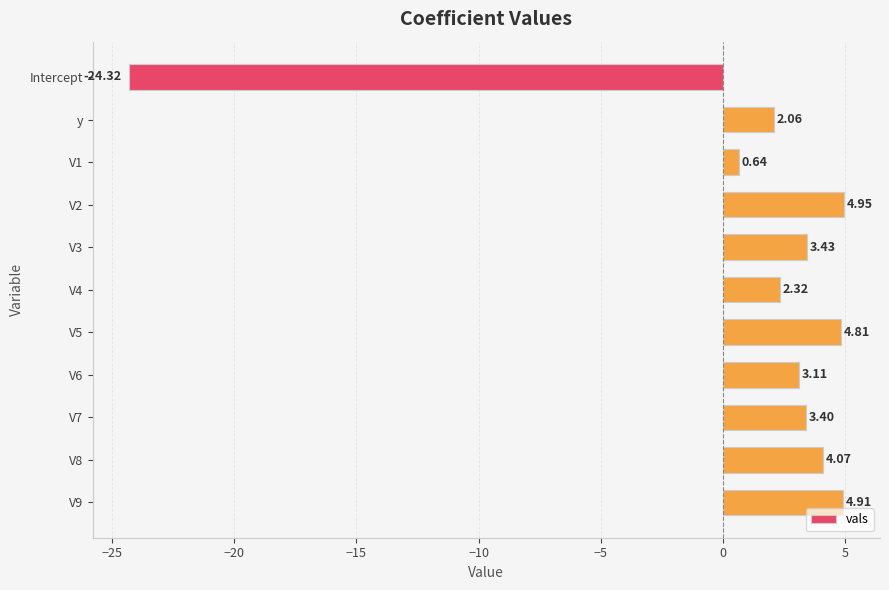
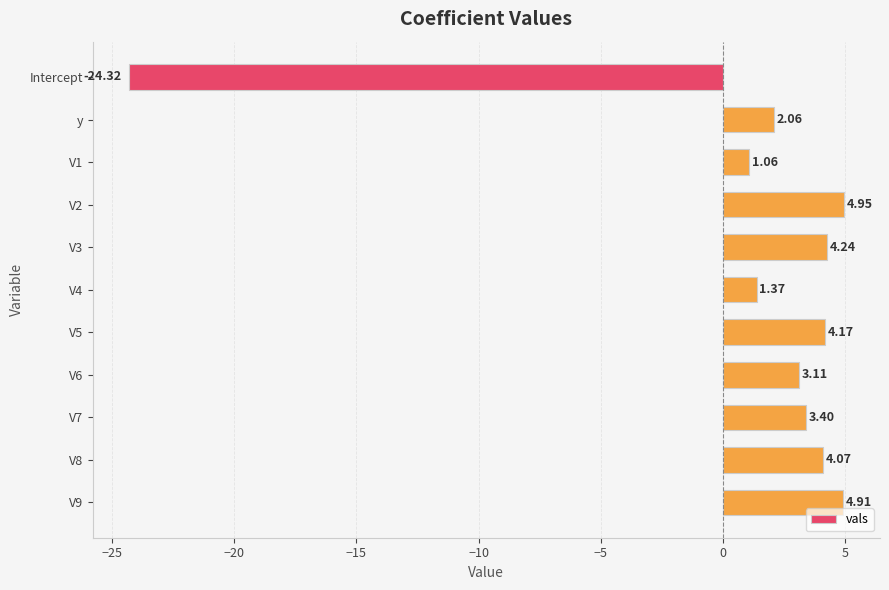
V1: 0.64 -> 1.06
V3: 3.43 -> 4.24
V4: 2.32 -> 1.37
V5: 4.81 -> 4.17
